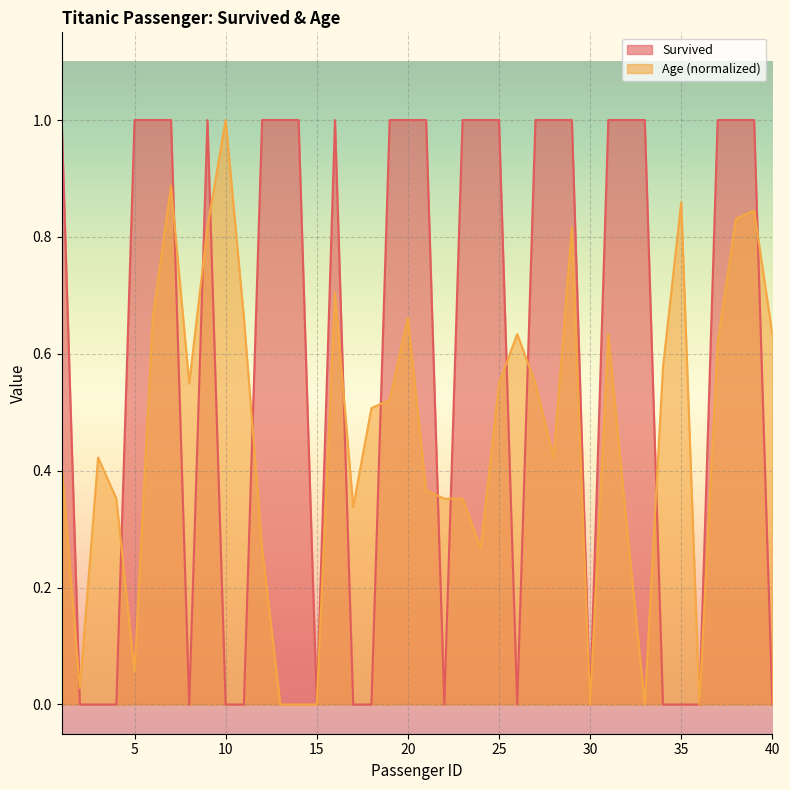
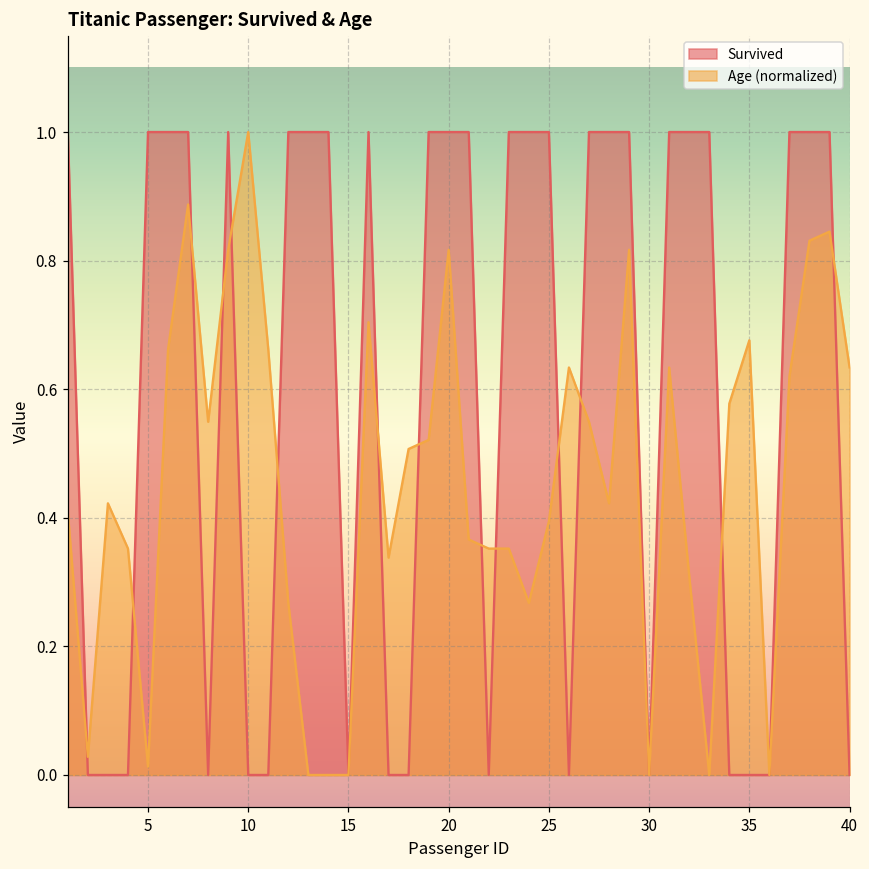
Age (normalized), 5: 0.06 -> 0.01
Age (normalized), 20: 0.66 -> 0.82
Age (normalized), 25: 0.55 -> 0.39
Age (normalized), 35: 0.86 -> 0.68
